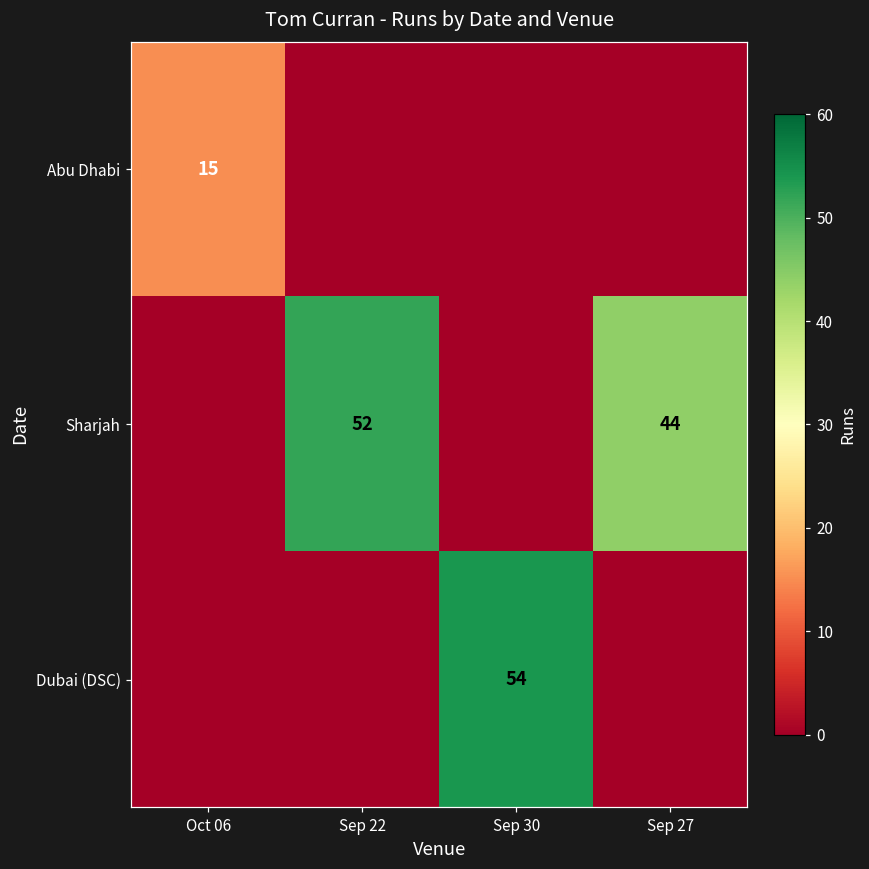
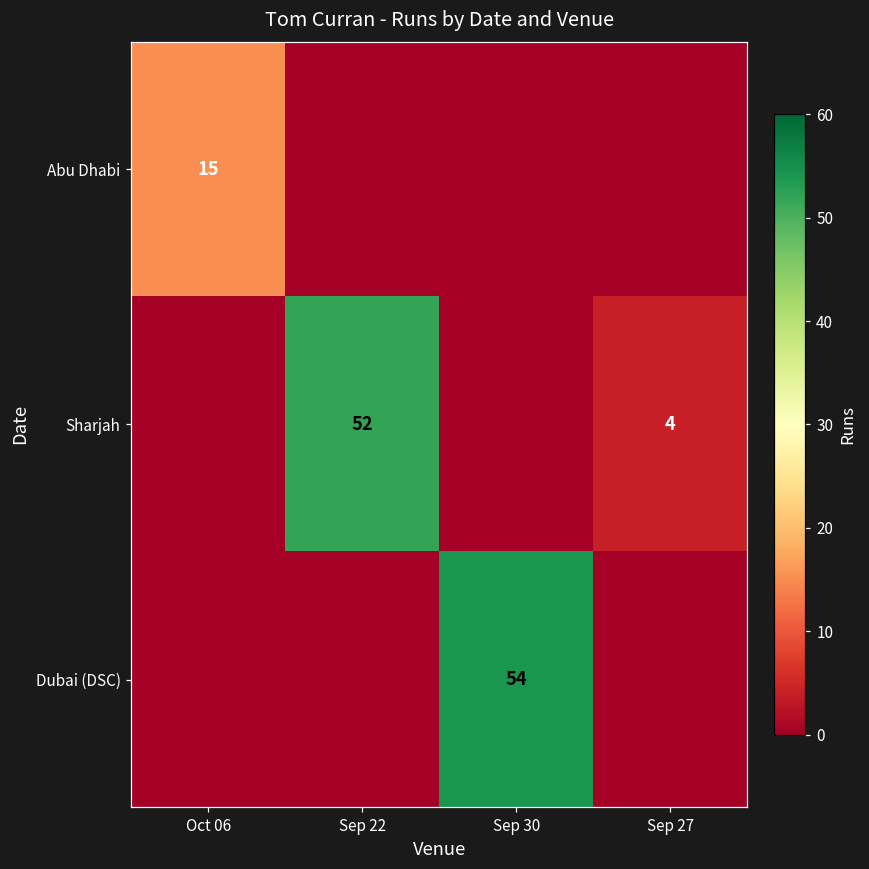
Sharjah, Sep 27: 44 -> 4
